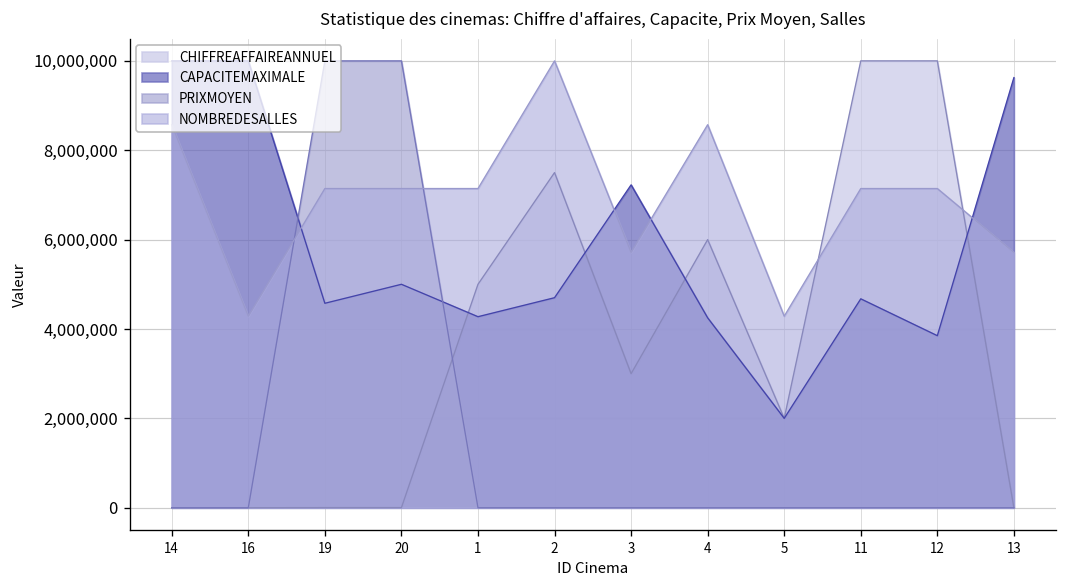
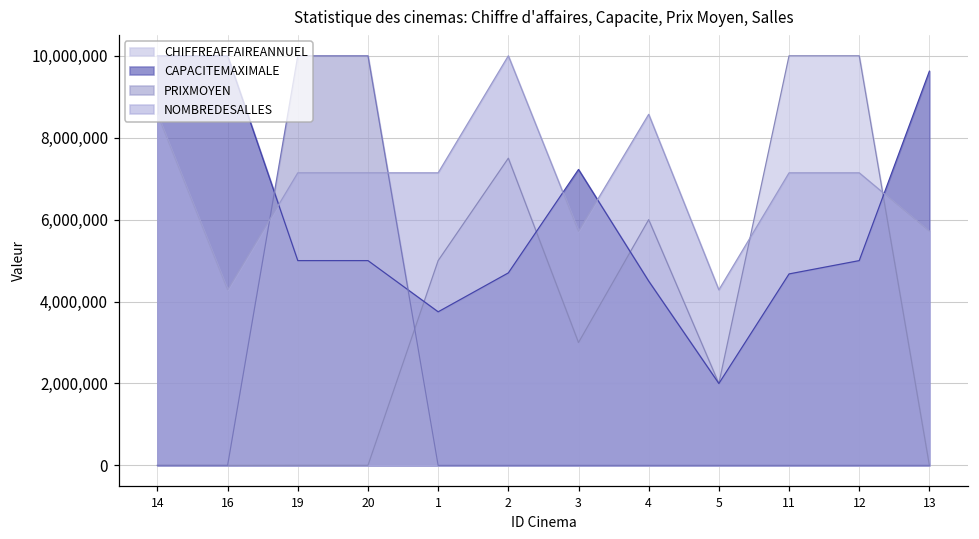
CAPACITEMAXIMALE, 19: 4,600,000 -> 5,000,000
CAPACITEMAXIMALE, 1: 4,300,000 -> 3,800,000
CAPACITEMAXIMALE, 4: 4,300,000 -> 4,500,000
CAPACITEMAXIMALE, 12: 3,900,000 -> 5,000,000
